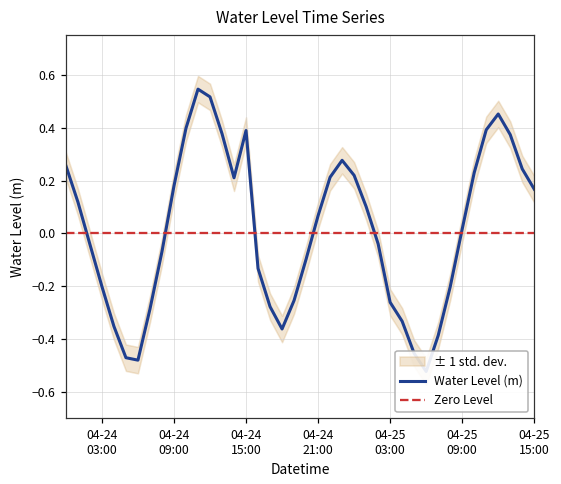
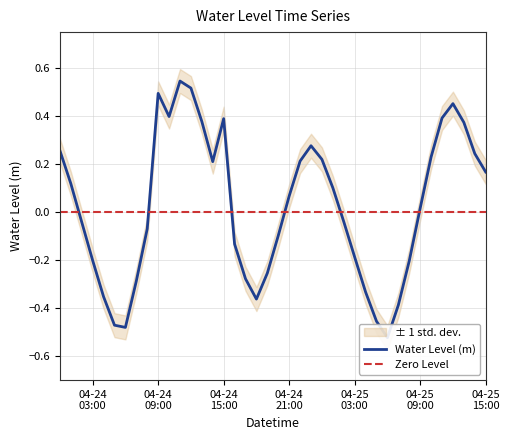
Water Level (m), 04-24 09:00: 0.18 -> 0.49
Water Level (m), 04-25 03:00: -0.26 -> -0.19
